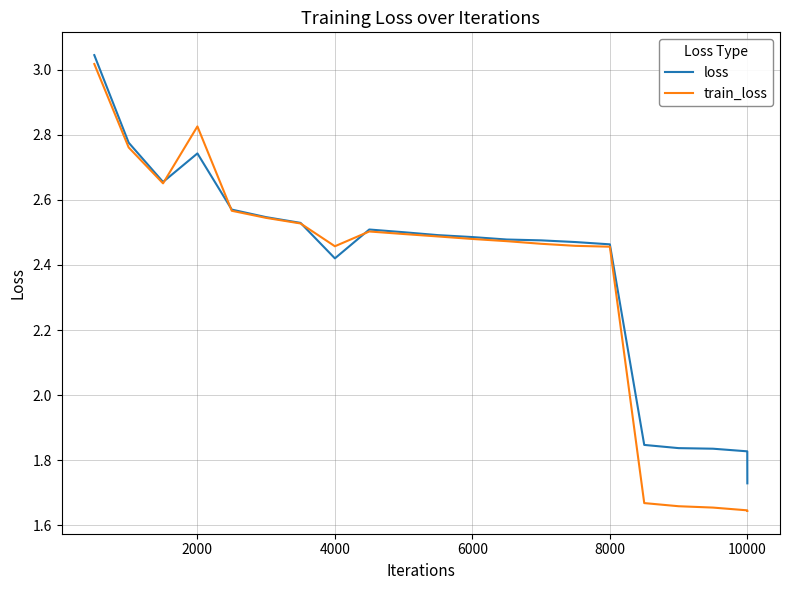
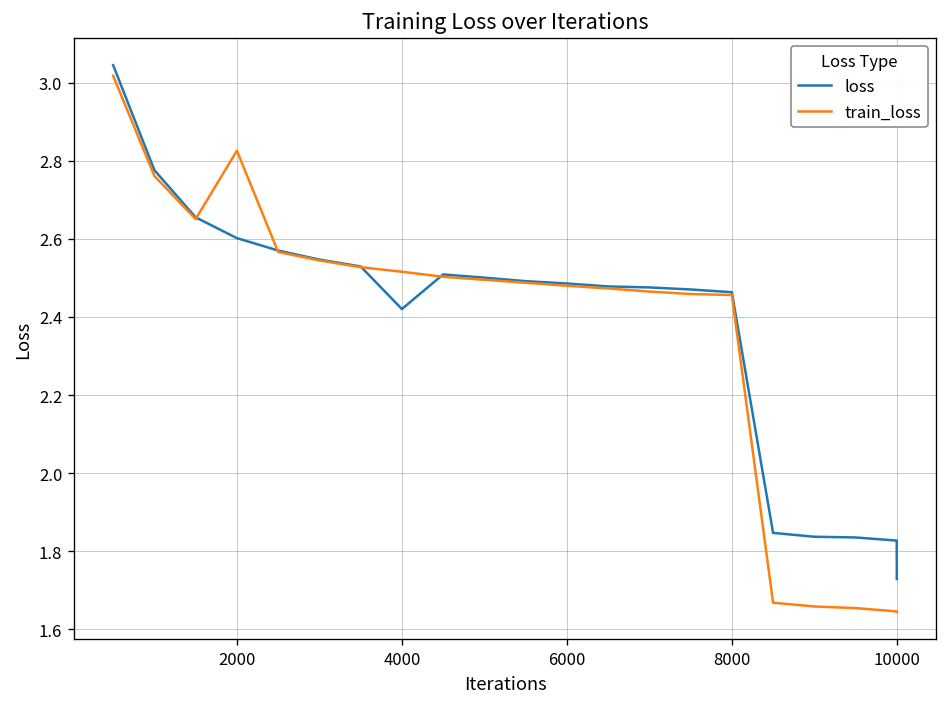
loss, 2000: 2.74 -> 2.60
train_loss, 4000: 2.46 -> 2.52
